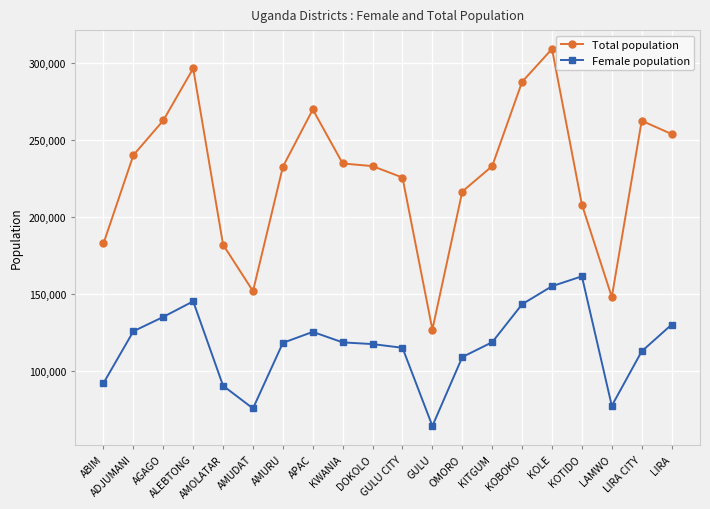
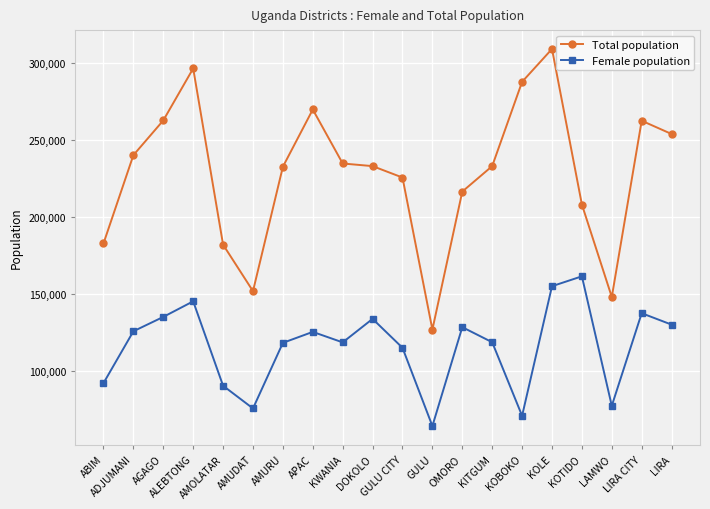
Female population, DOKOLO: 118,000 -> 134,000
Female population, OMORO: 109,000 -> 129,000
Female population, KOBOKO: 143,000 -> 71,000
Female population, LIRA CITY: 113,000 -> 138,000
